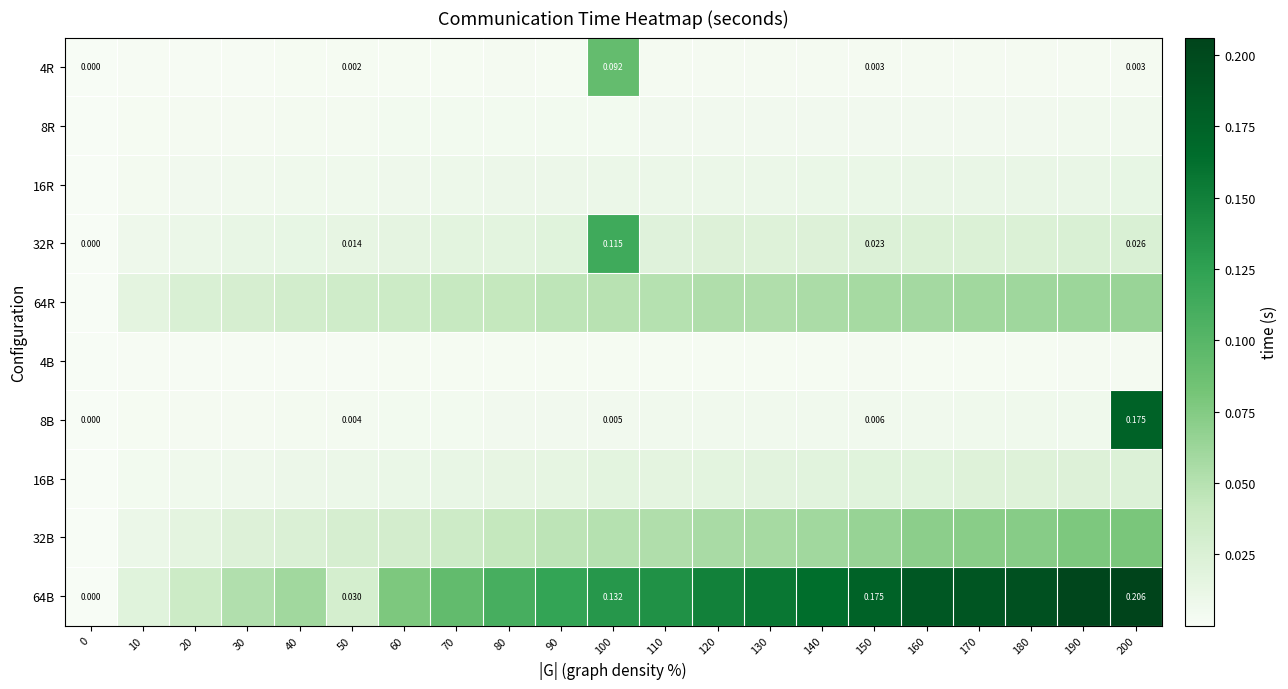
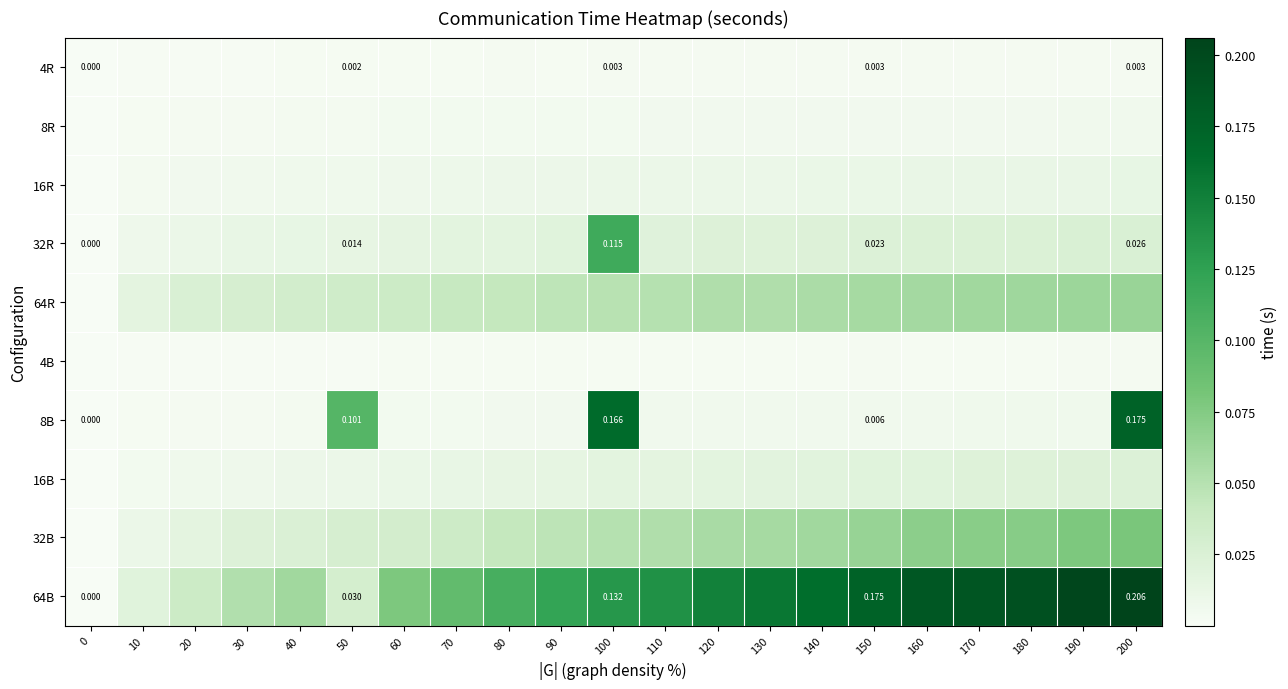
4R, 100: 0.092 -> 0.003
8B, 50: 0.004 -> 0.101
8B, 100: 0.005 -> 0.166
